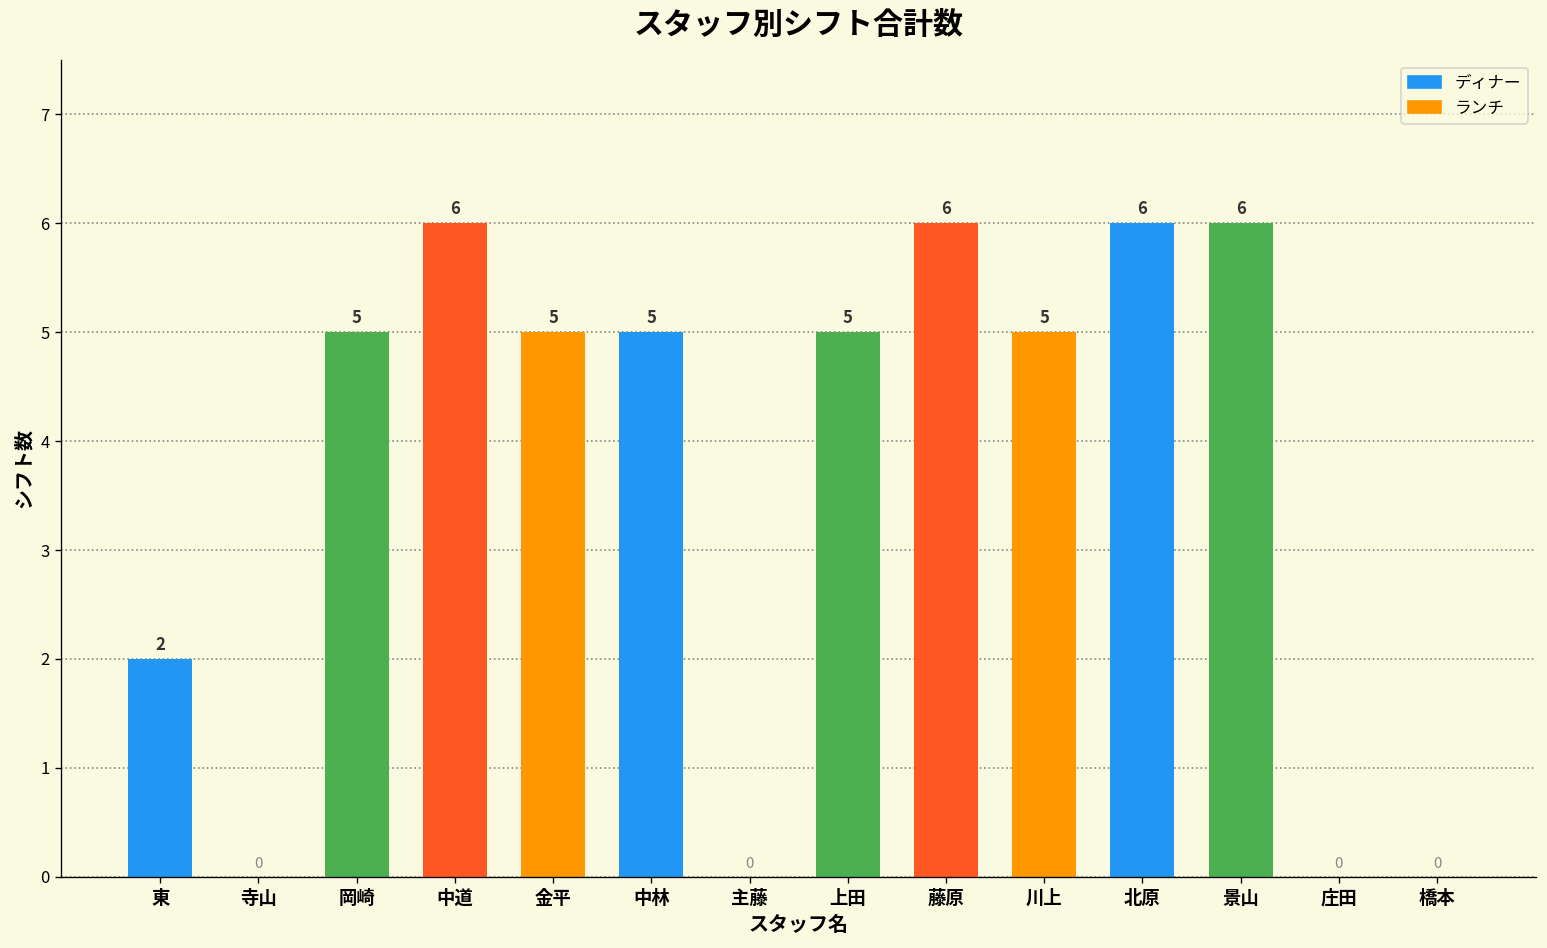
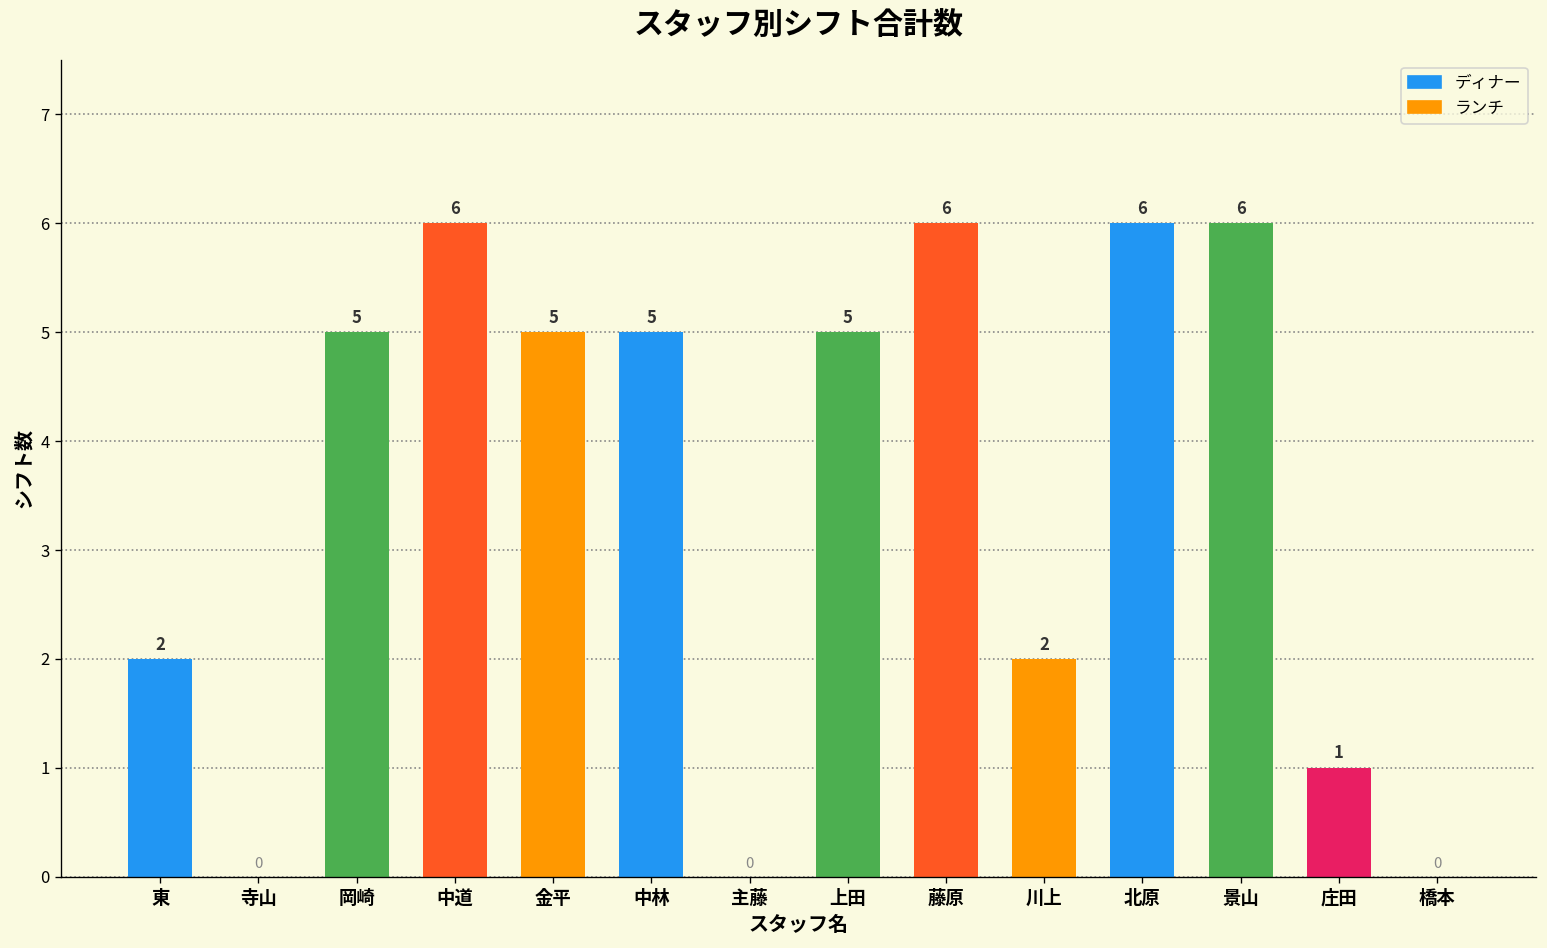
川上: 5 -> 2
庄田: 0 -> 1
